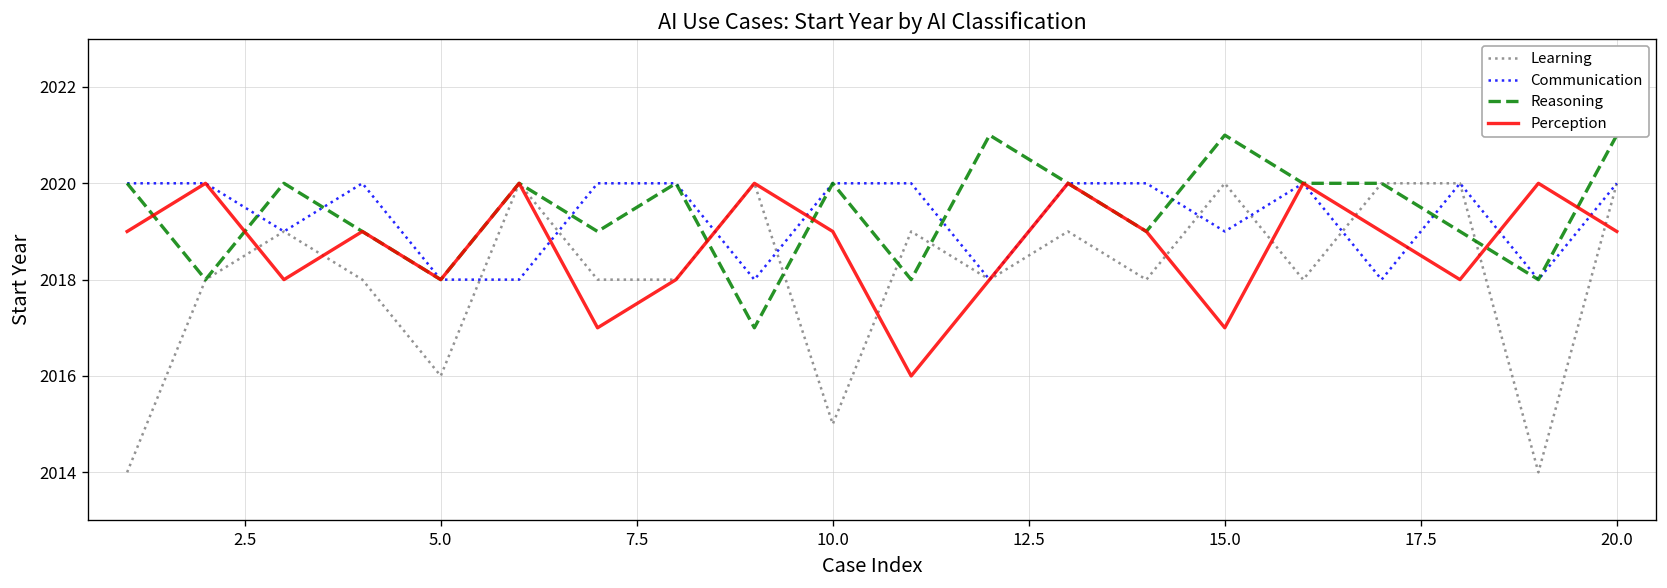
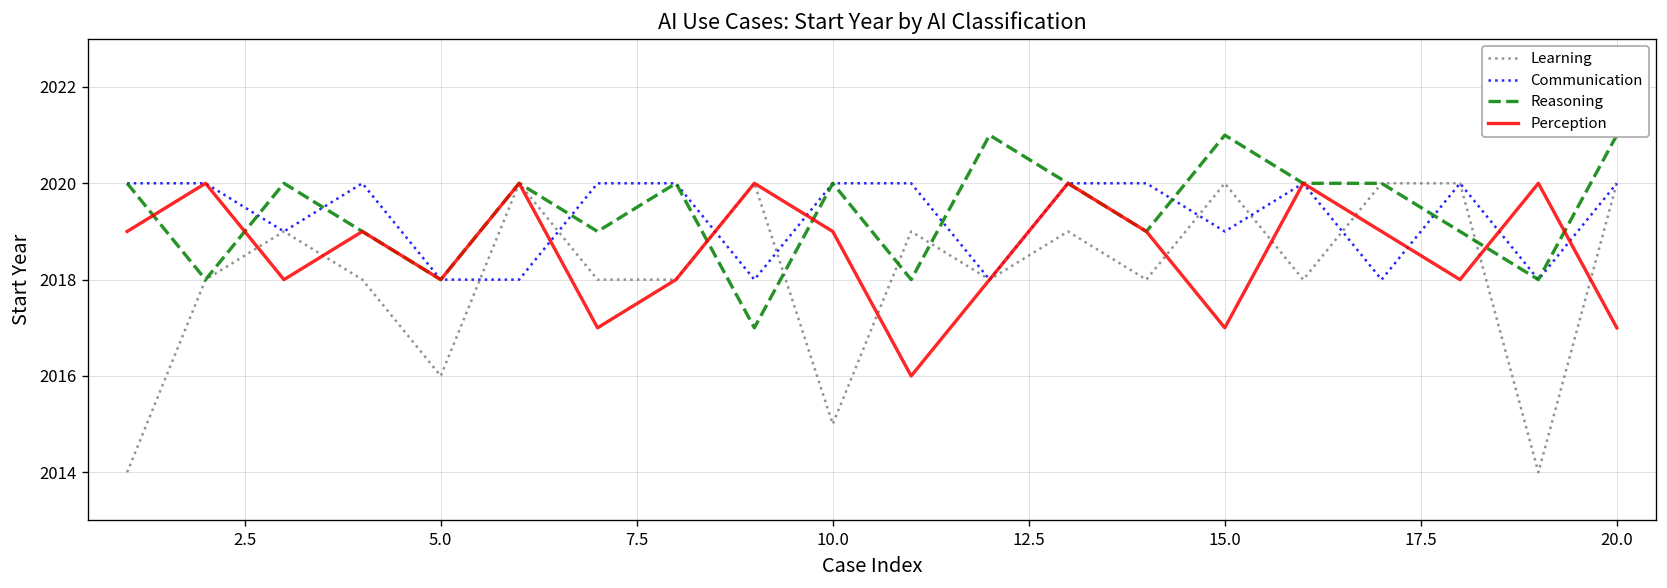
Perception, 20.0: 2019 -> 2017
